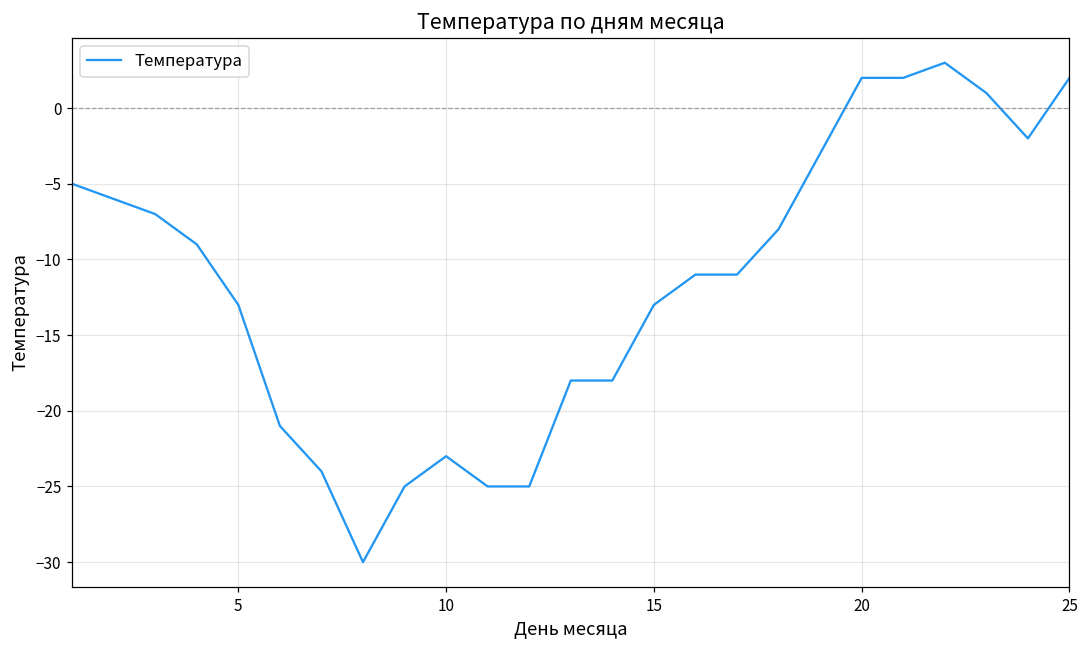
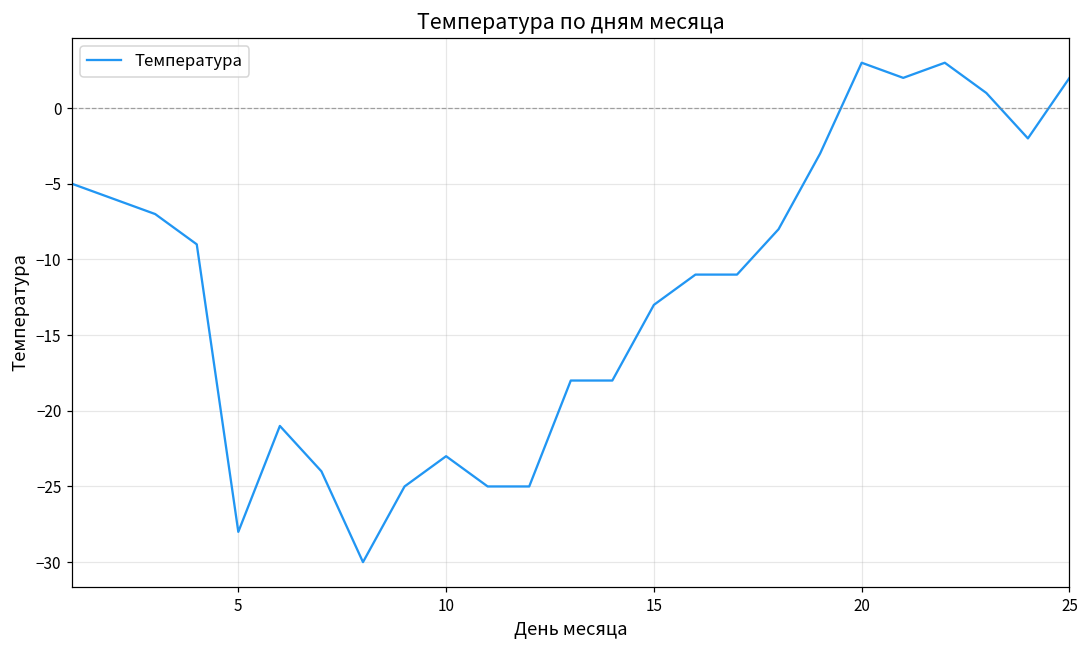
5: -13 -> -28
20: 2 -> 3
